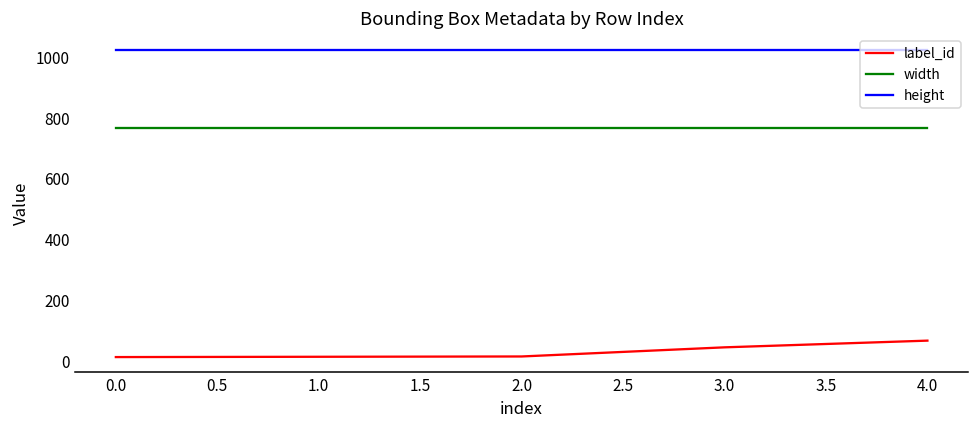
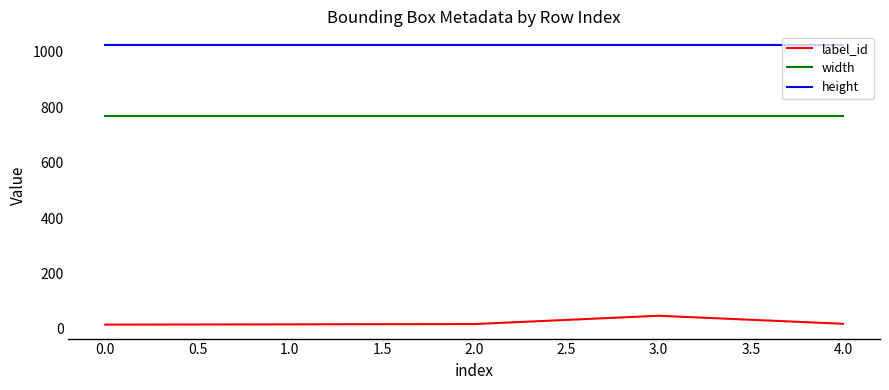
label_id, 4.0: 70 -> 20
